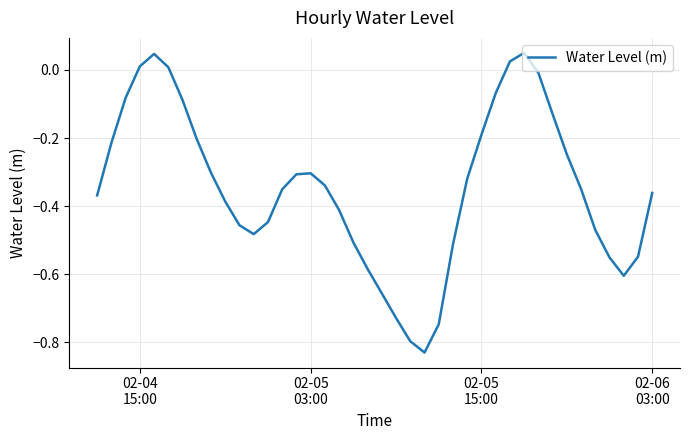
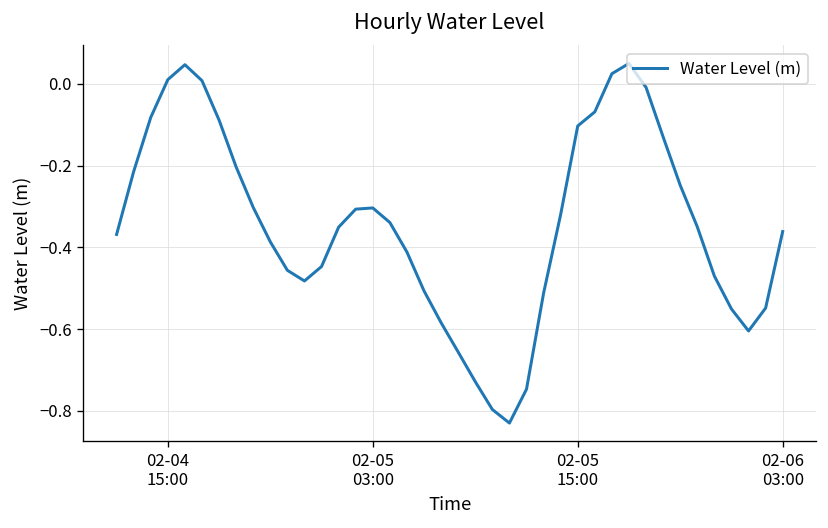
02-05 15:00: -0.19 -> -0.10
